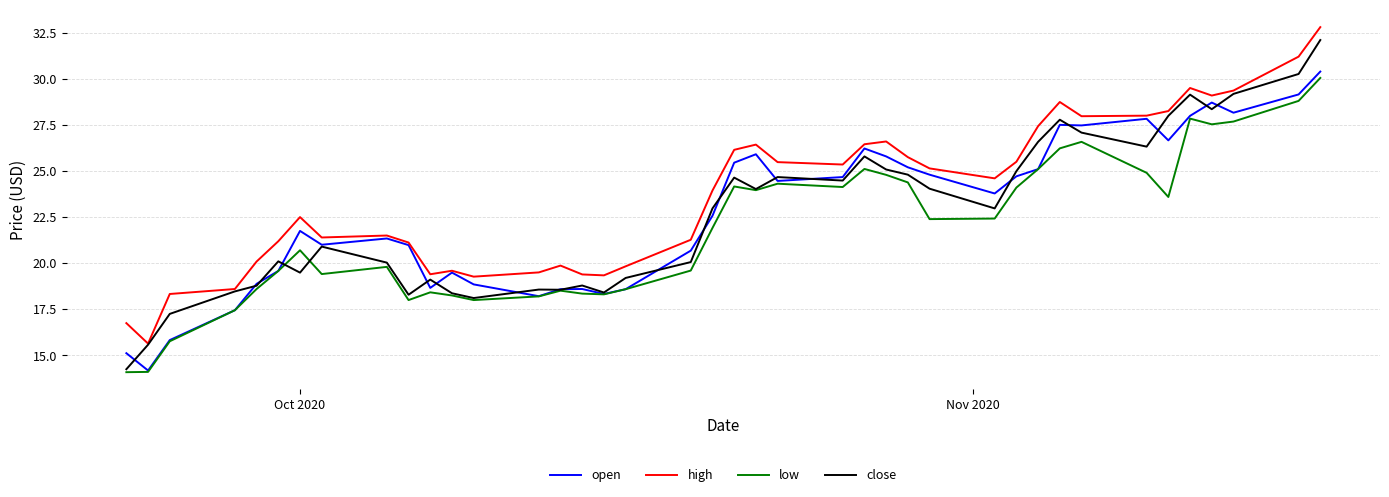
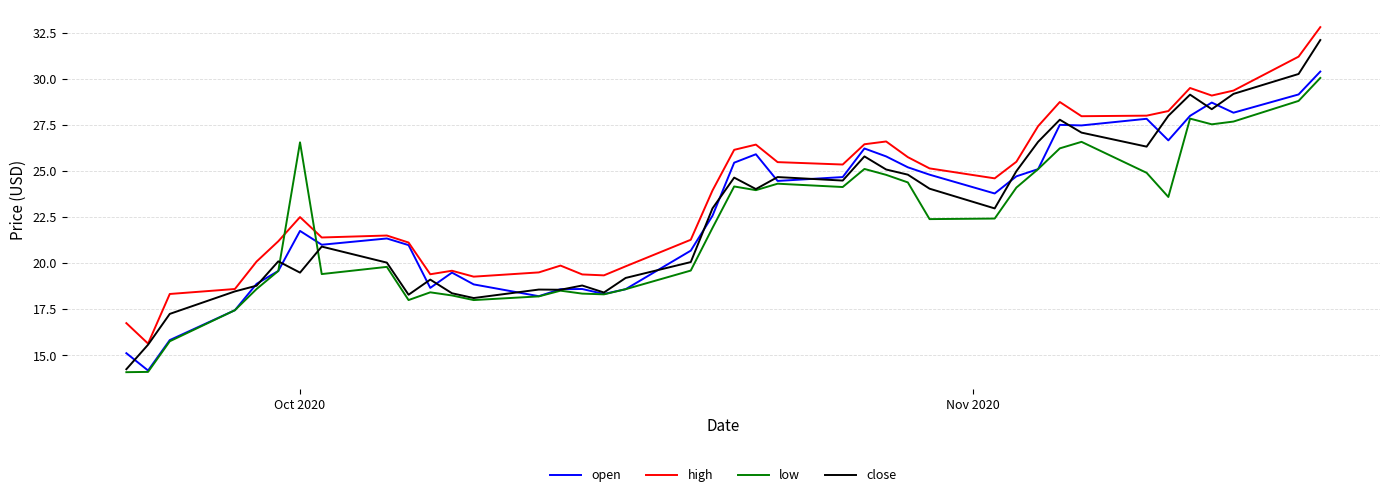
low, Oct 2020: 20.7 -> 26.6
